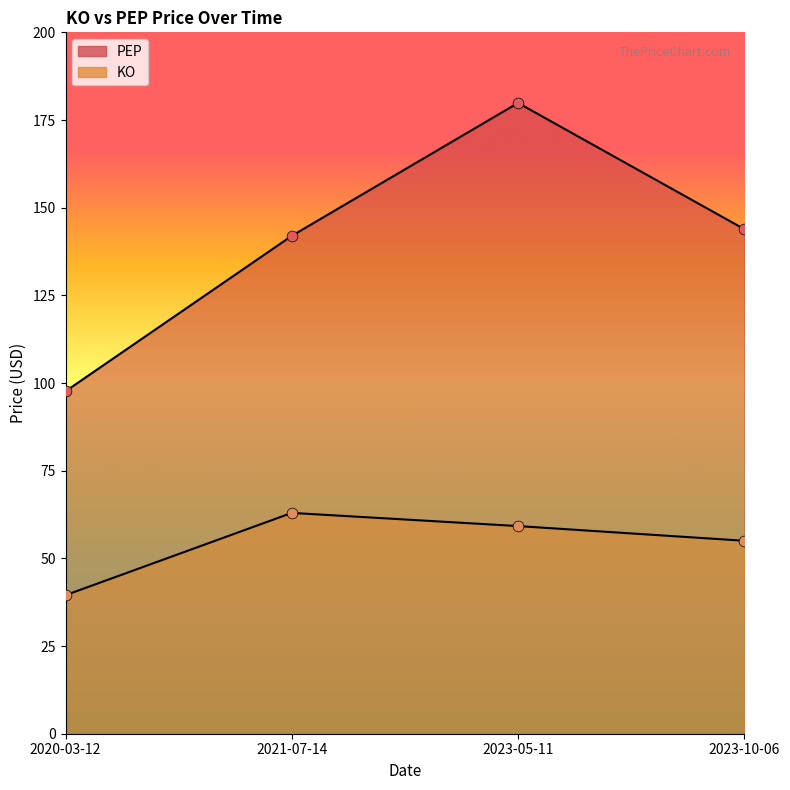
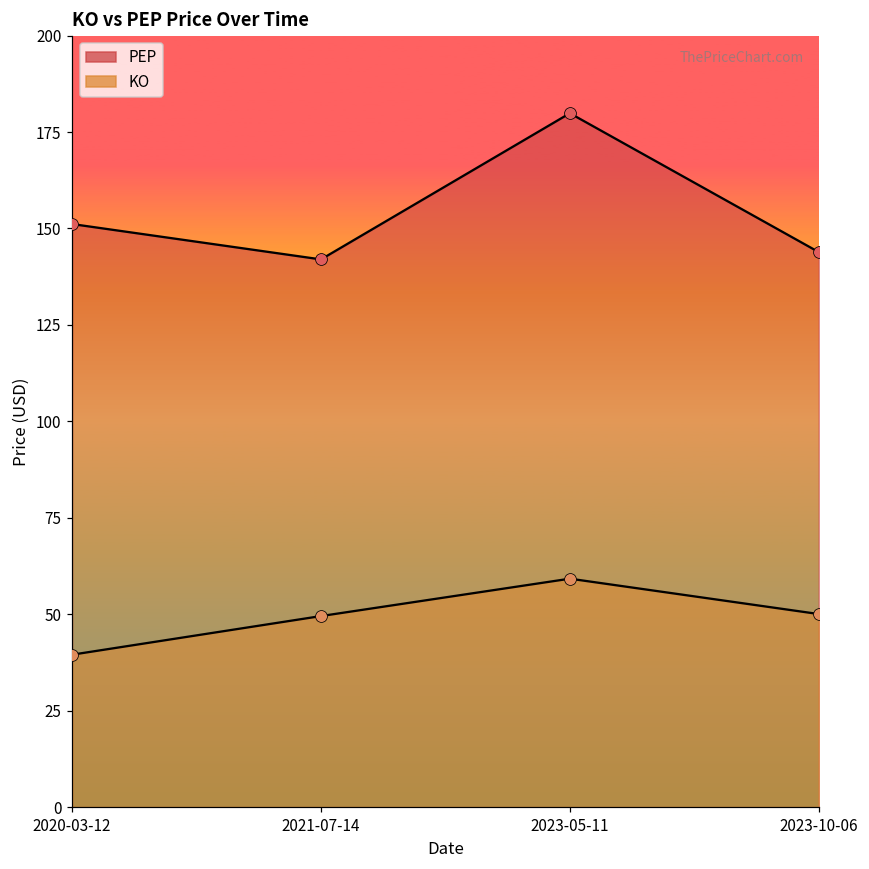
PEP, 2020-03-12: 98 -> 151
KO, 2021-07-14: 63 -> 50
KO, 2023-10-06: 55 -> 50
